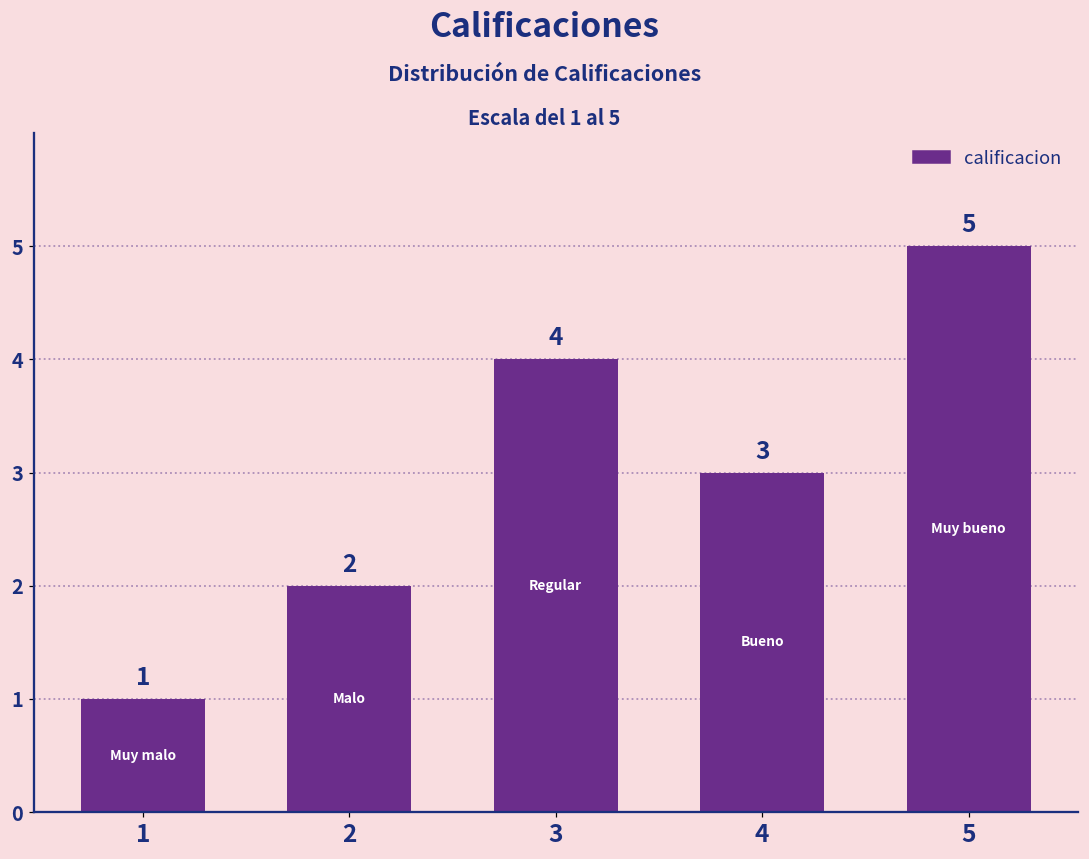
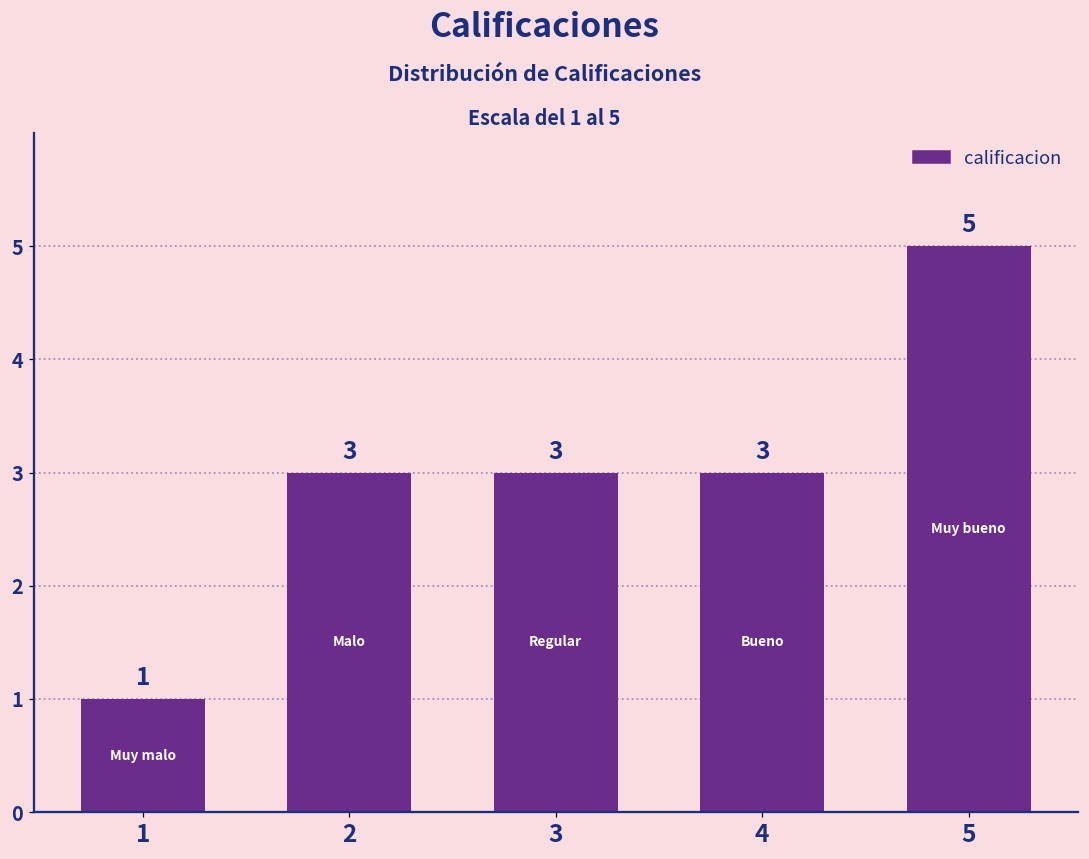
2: 2 -> 3
3: 4 -> 3
